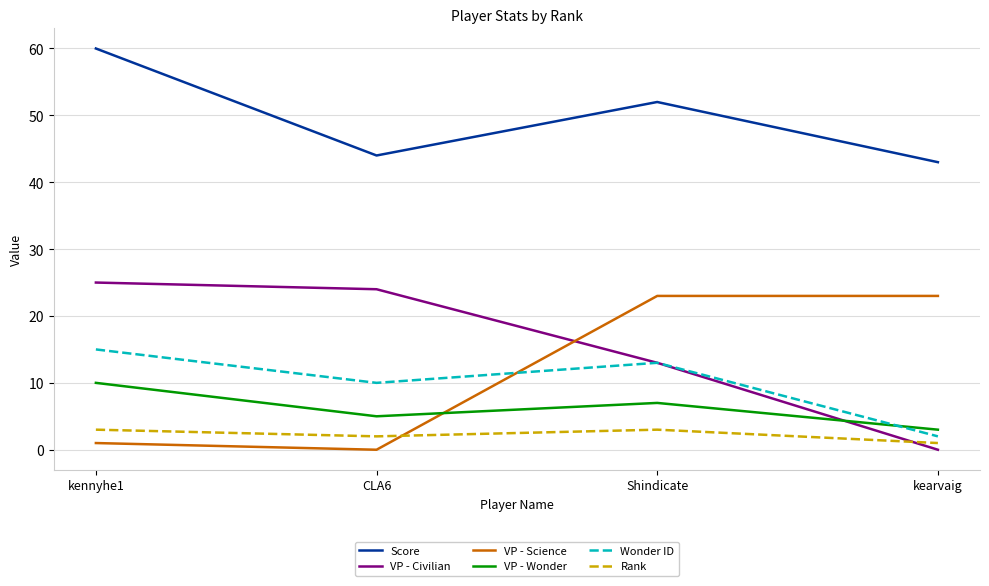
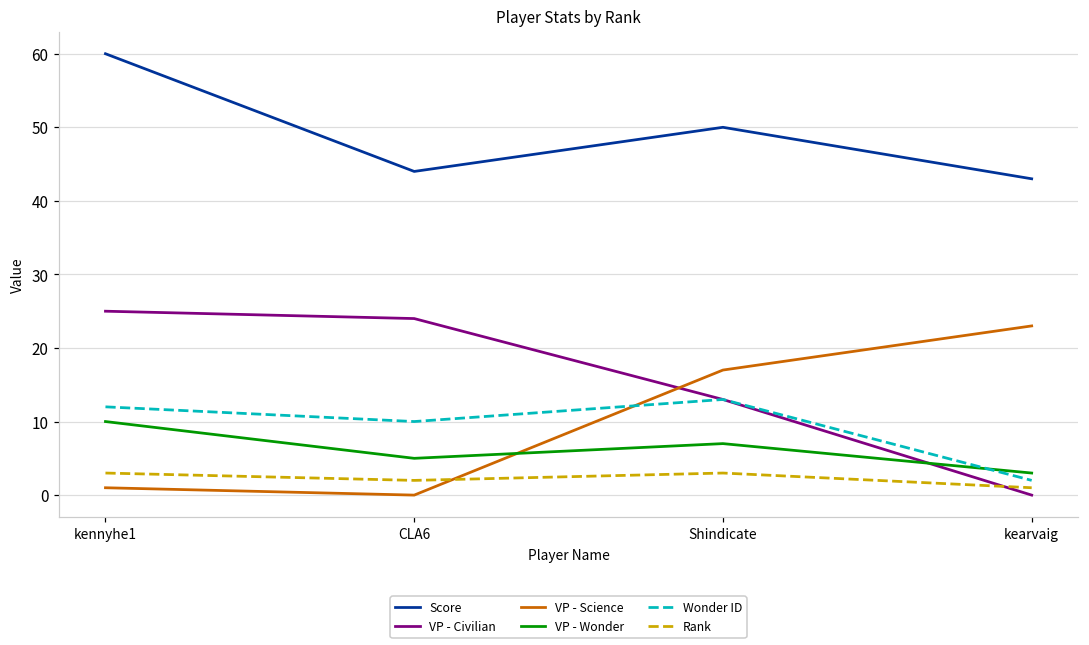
Wonder ID, kennyhe1: 15 -> 12
Score, Shindicate: 52 -> 50
VP - Science, Shindicate: 23 -> 17
